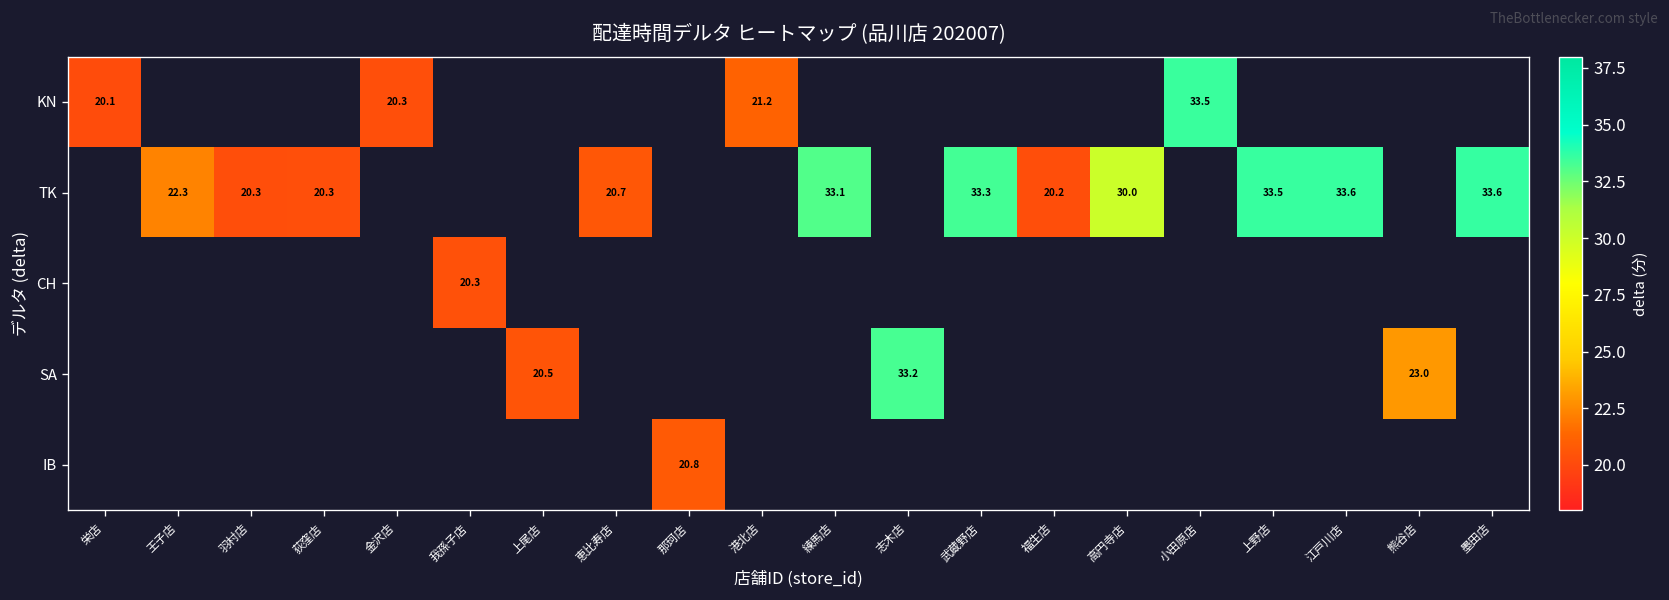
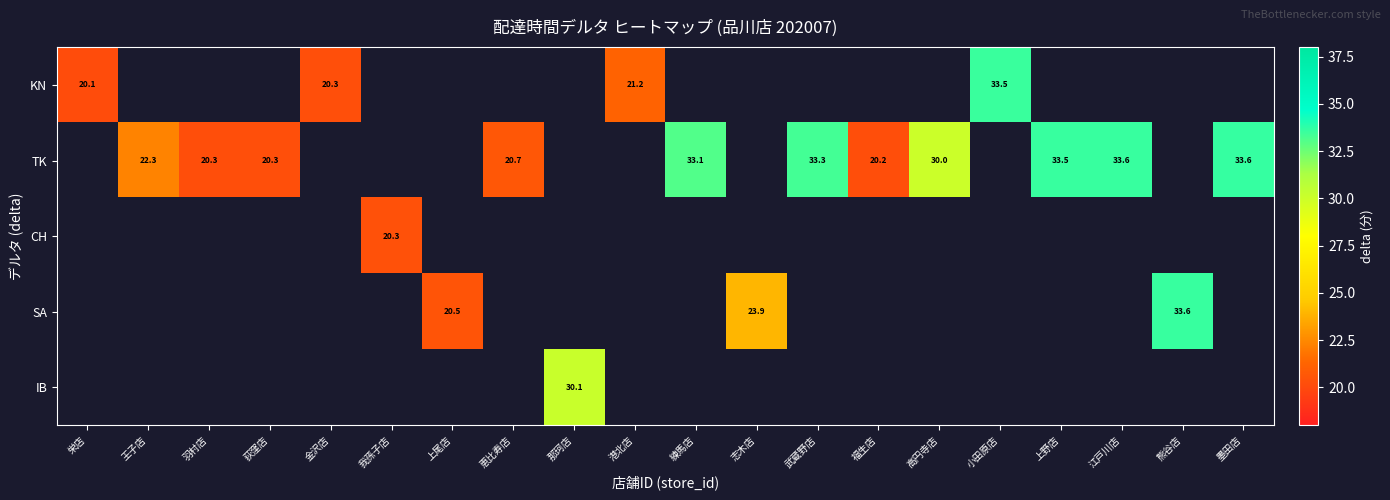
SA, 志木店: 33.2 -> 23.9
SA, 熊谷店: 23.0 -> 33.6
IB, 那珂店: 20.8 -> 30.1
